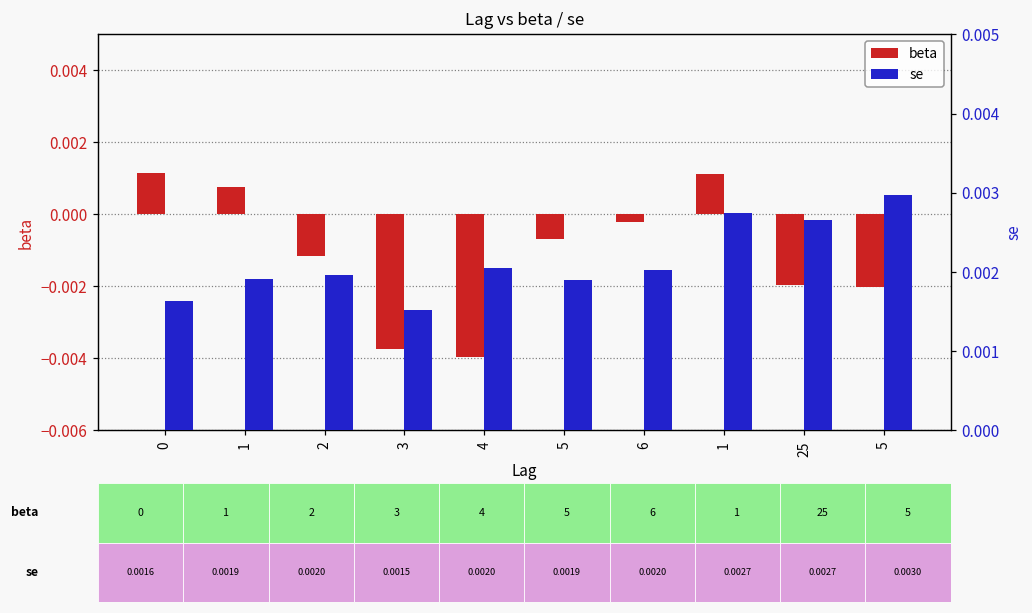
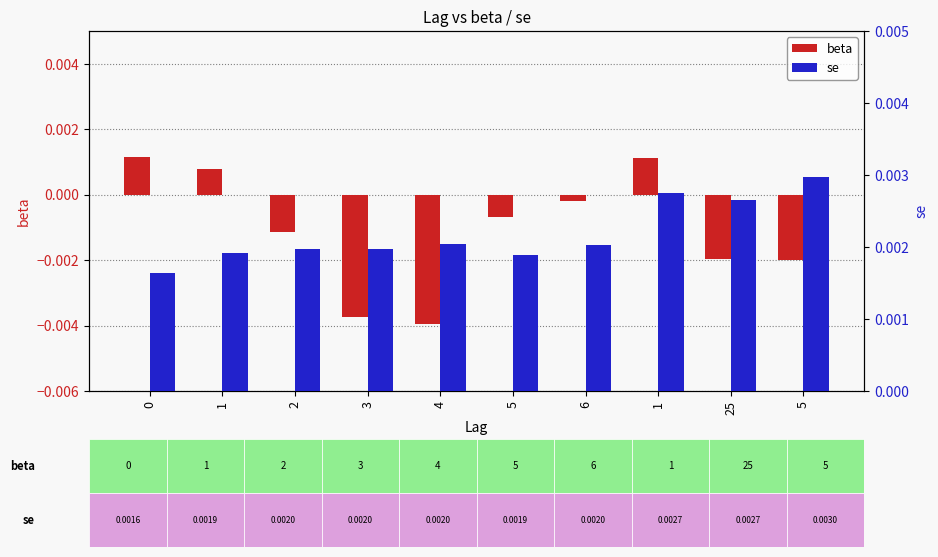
se, 3: 0.0015 -> 0.0020
